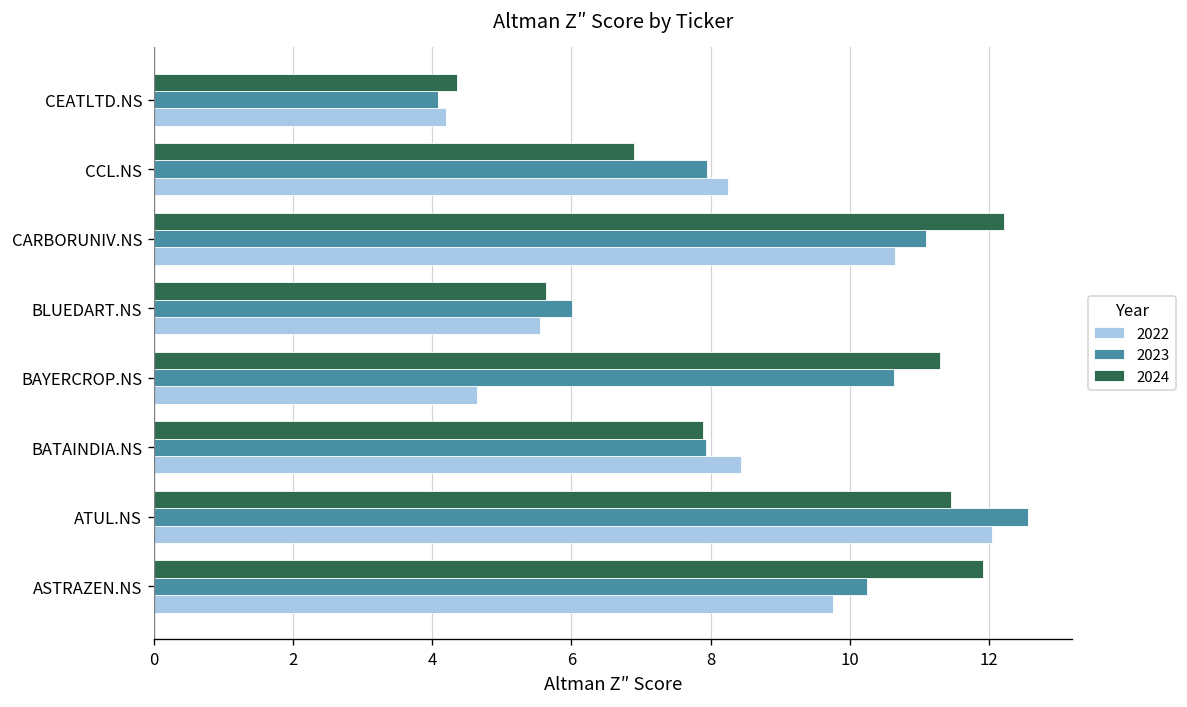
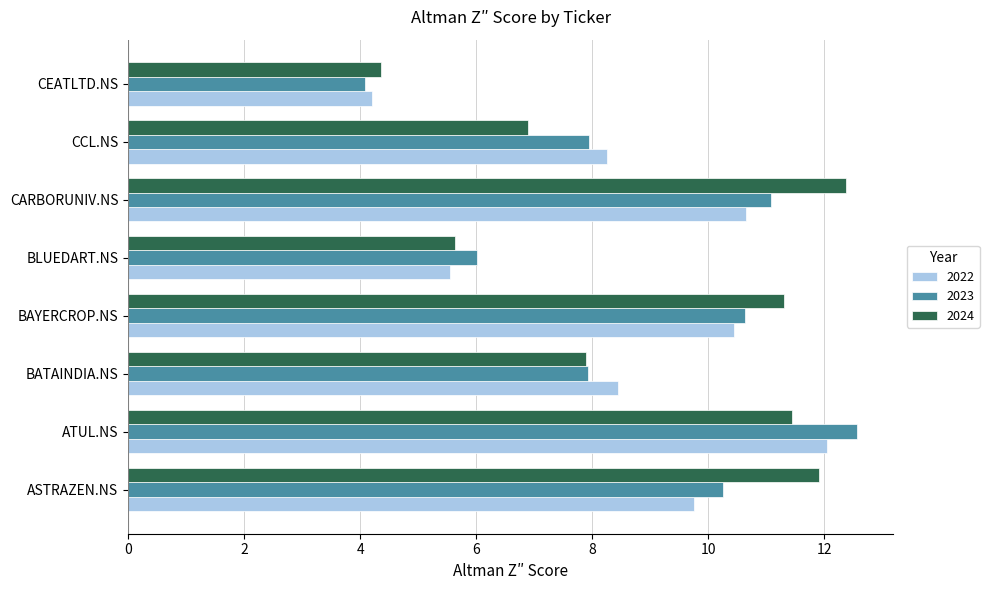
2024, CARBORUNIV.NS: 12.2 -> 12.4
2022, BAYERCROP.NS: 4.6 -> 10.5
